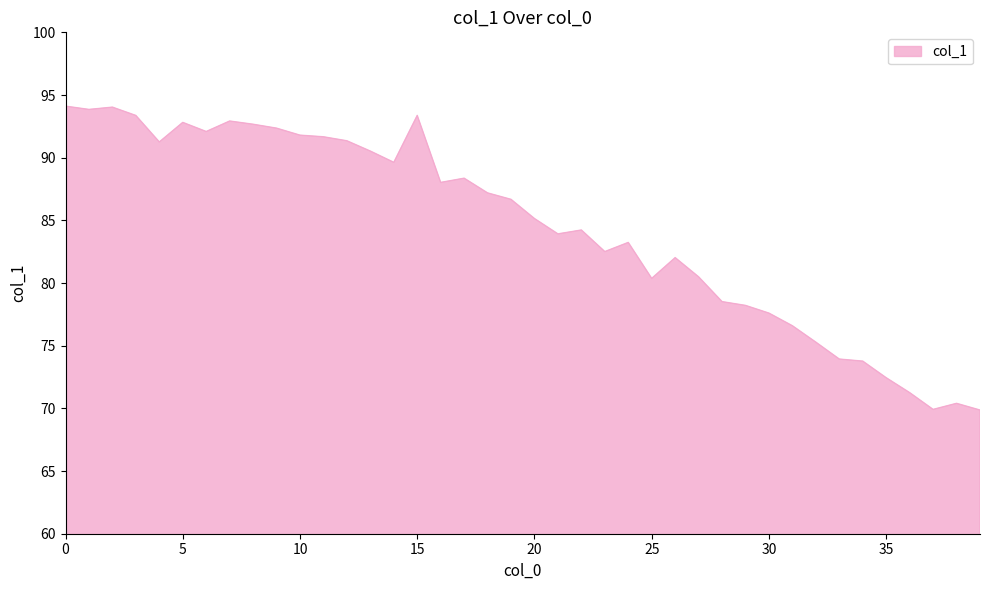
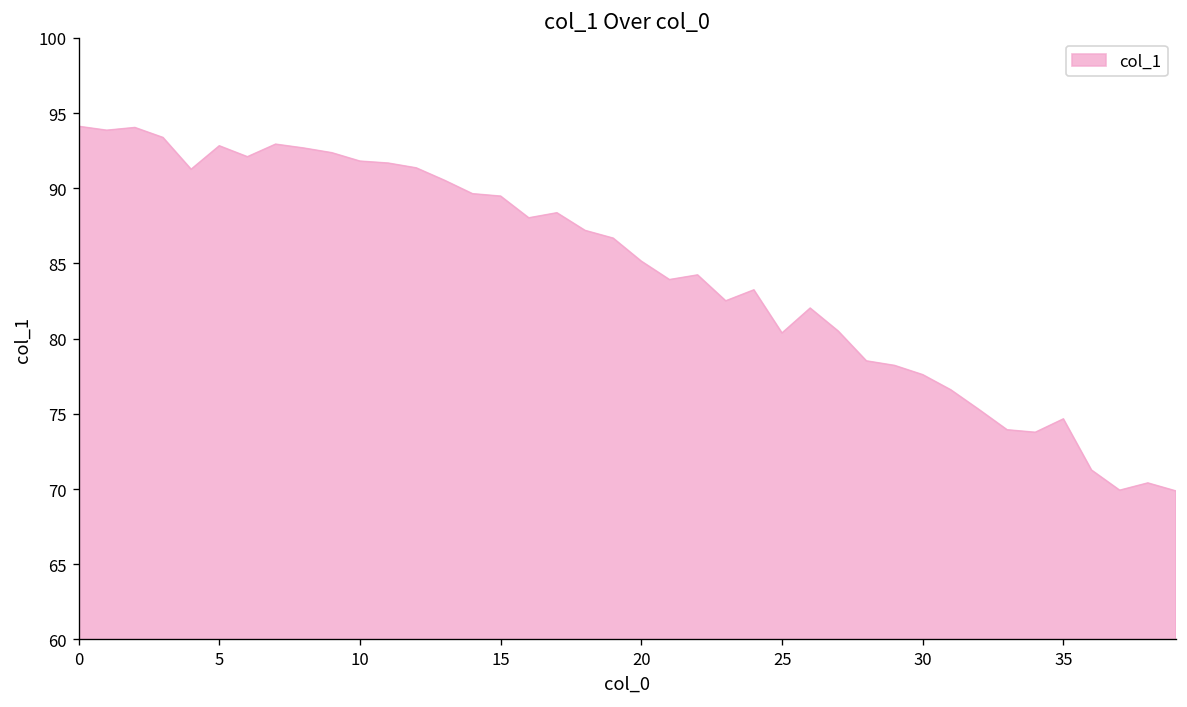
15: 93.4 -> 89.5
35: 72.4 -> 74.7
